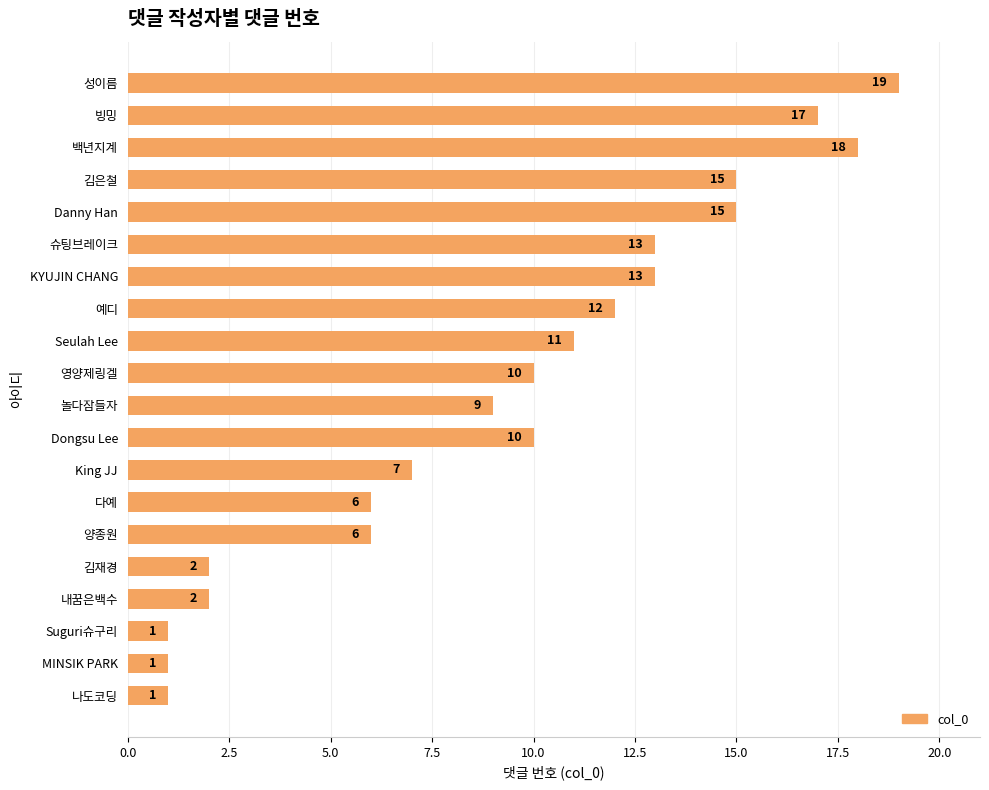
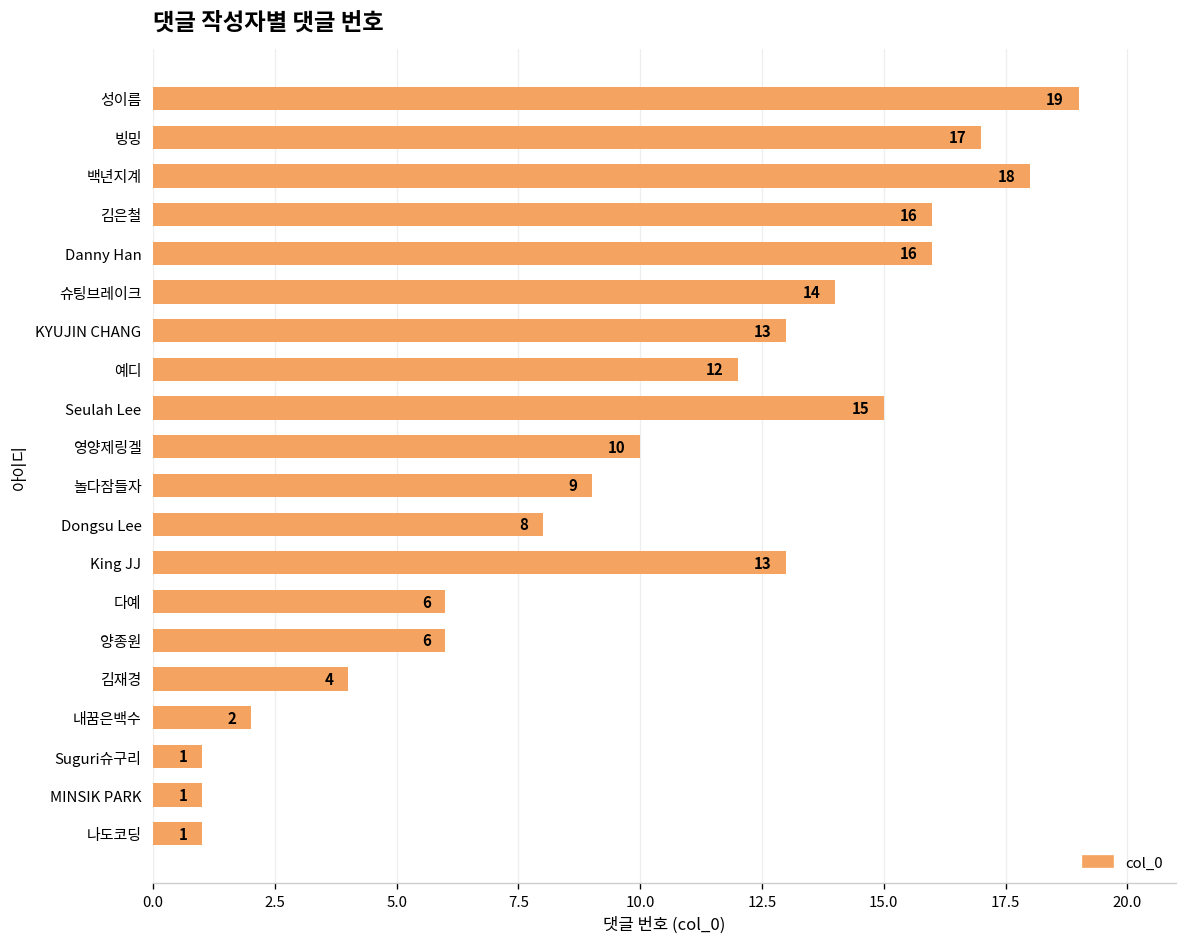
김은철: 15 -> 16
Danny Han: 15 -> 16
슈팅브레이크: 13 -> 14
Seulah Lee: 11 -> 15
Dongsu Lee: 10 -> 8
King JJ: 7 -> 13
김재경: 2 -> 4
